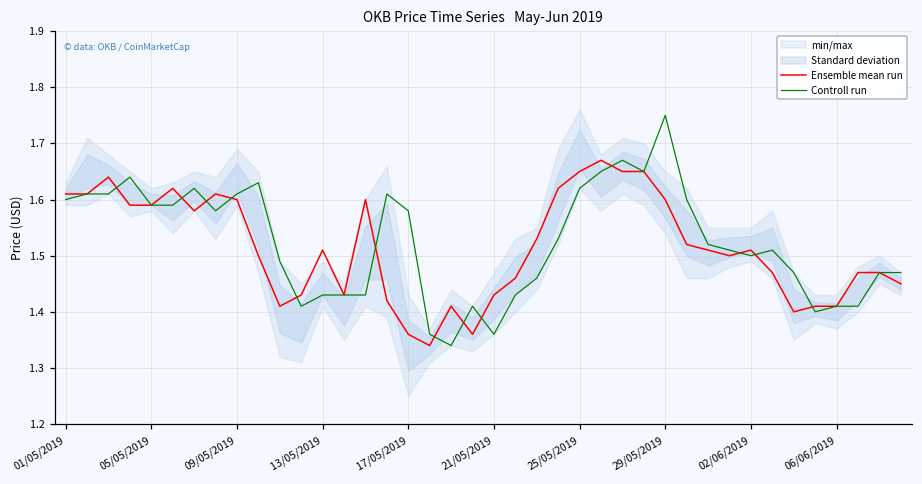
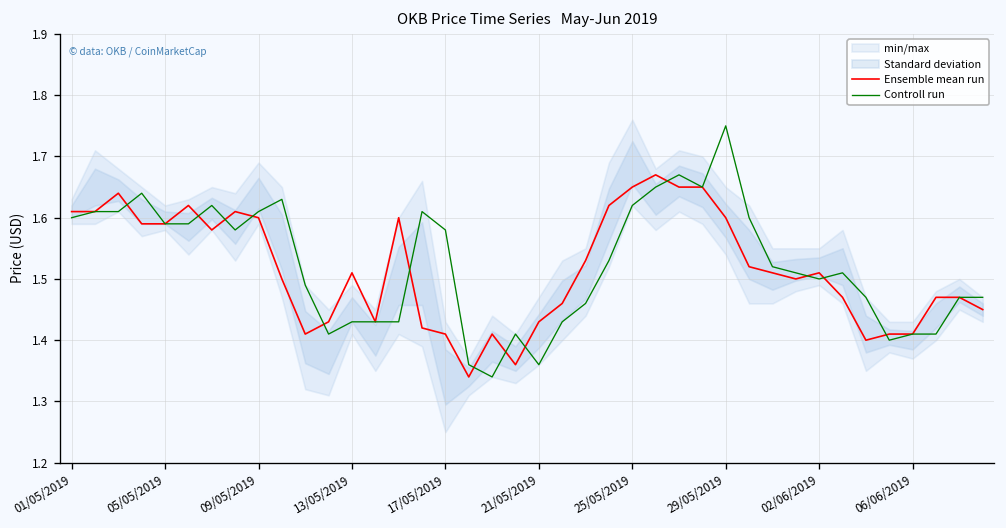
Ensemble mean run, 17/05/2019: 1.36 -> 1.41
